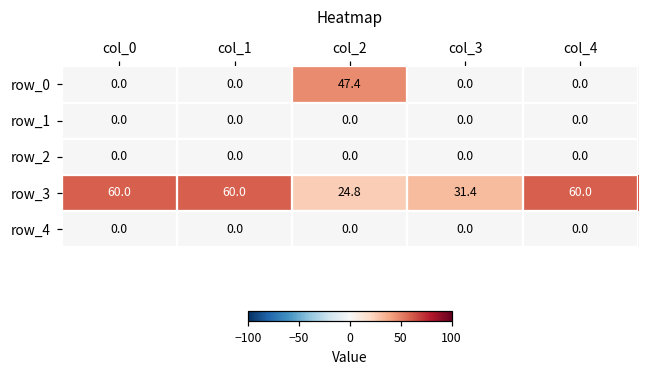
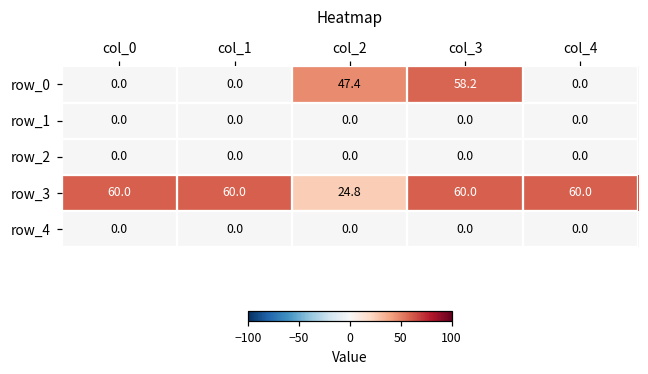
row_0, col_3: 0.0 -> 58.2
row_3, col_3: 31.4 -> 60.0
